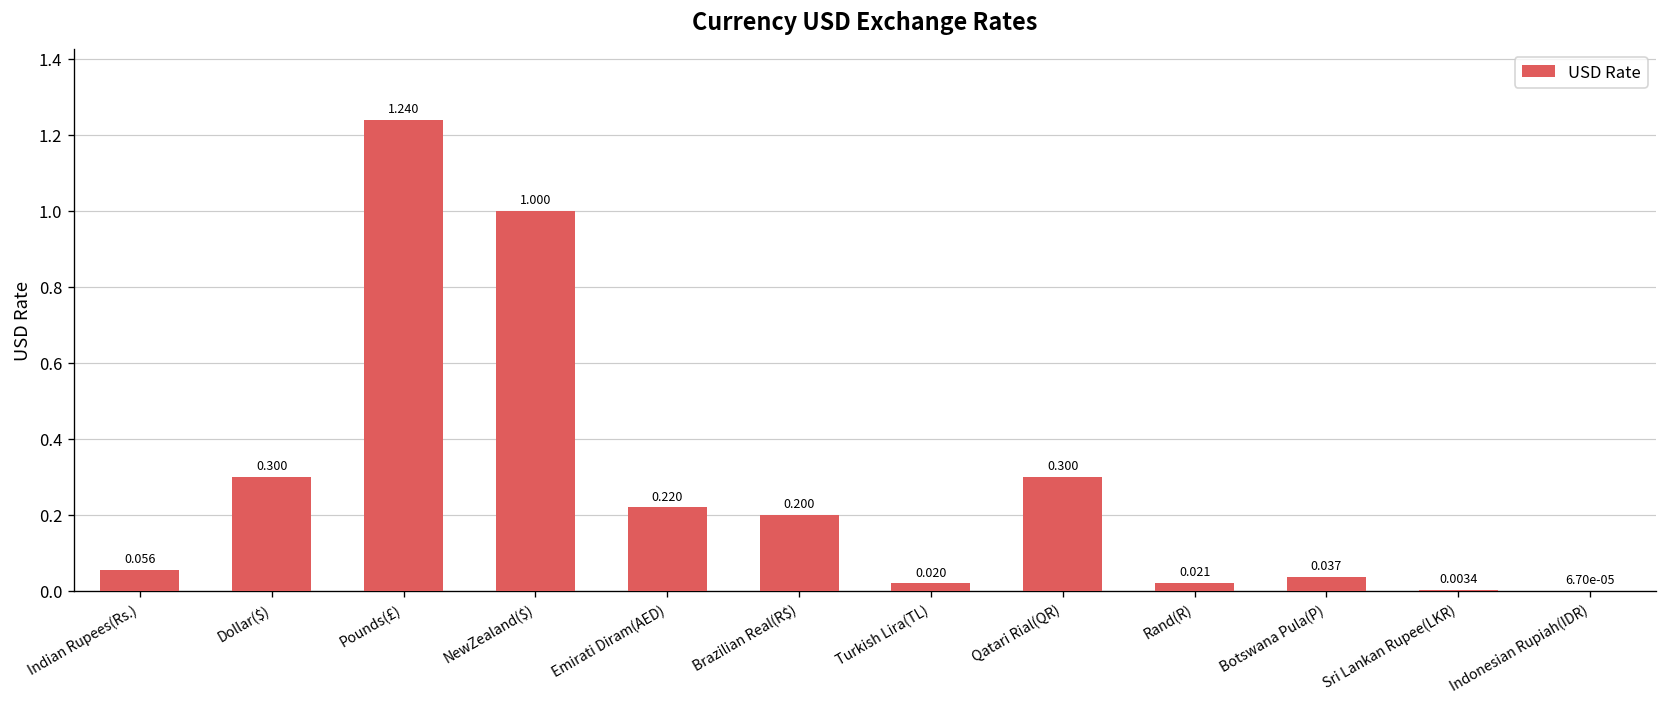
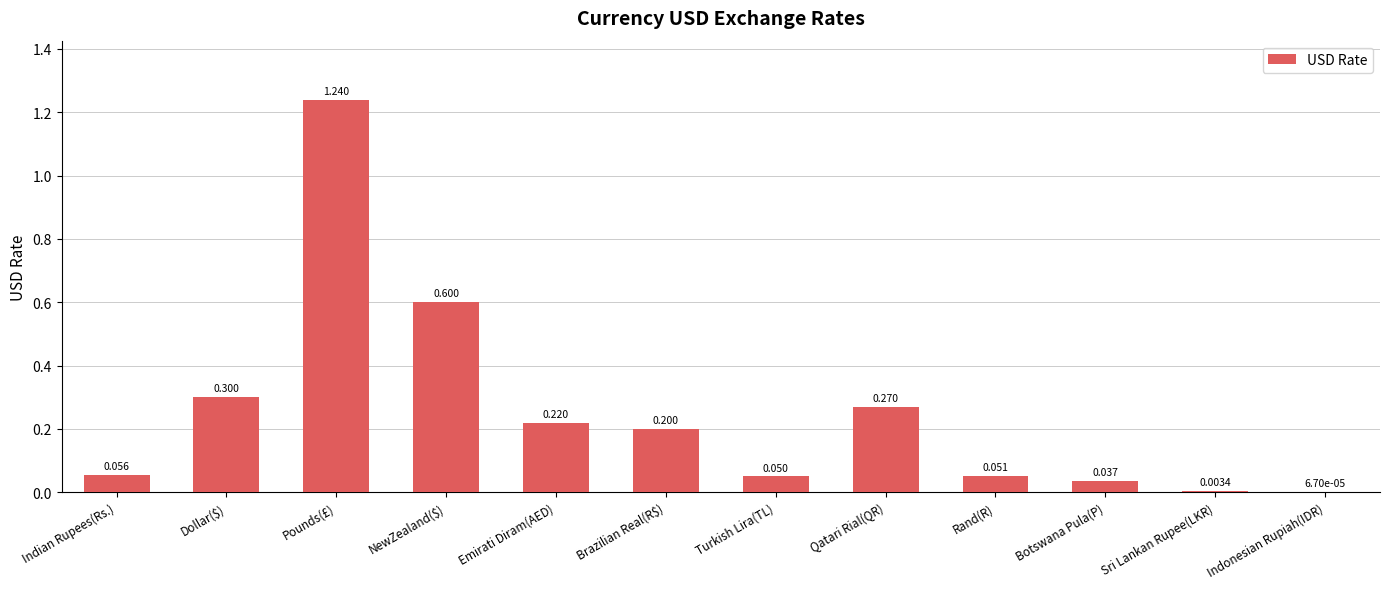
NewZealand($): 1.000 -> 0.600
Turkish Lira(TL): 0.020 -> 0.050
Qatari Rial(QR): 0.300 -> 0.270
Rand(R): 0.021 -> 0.051
